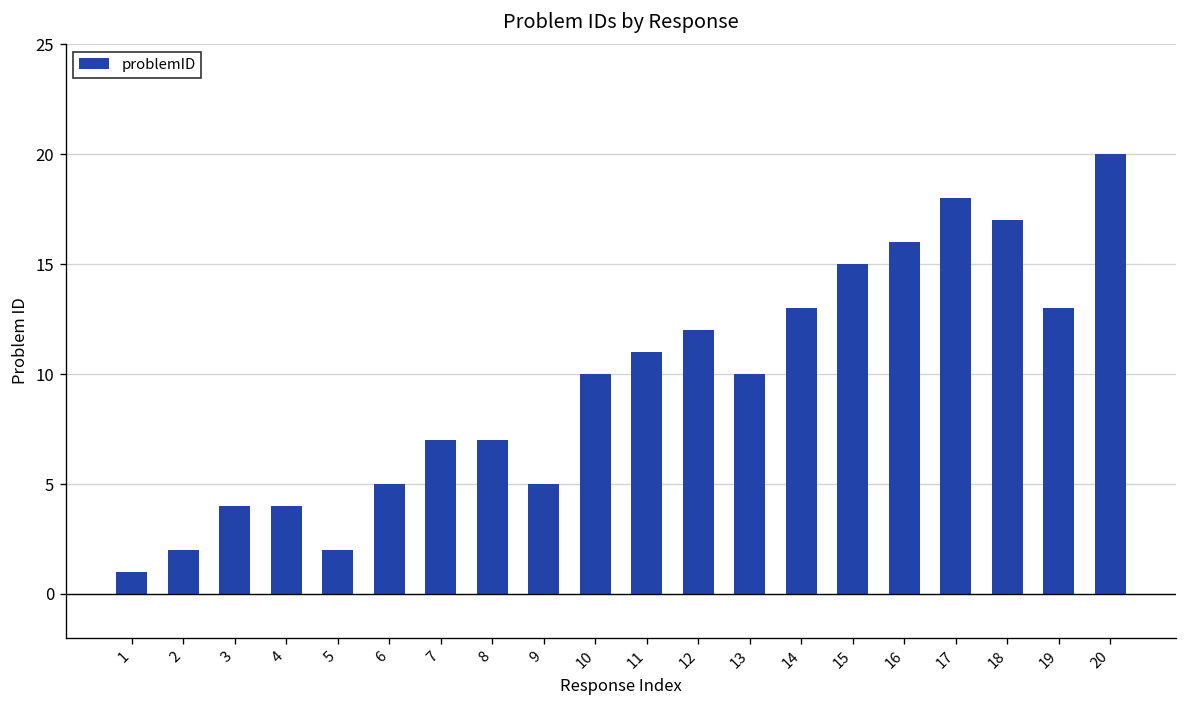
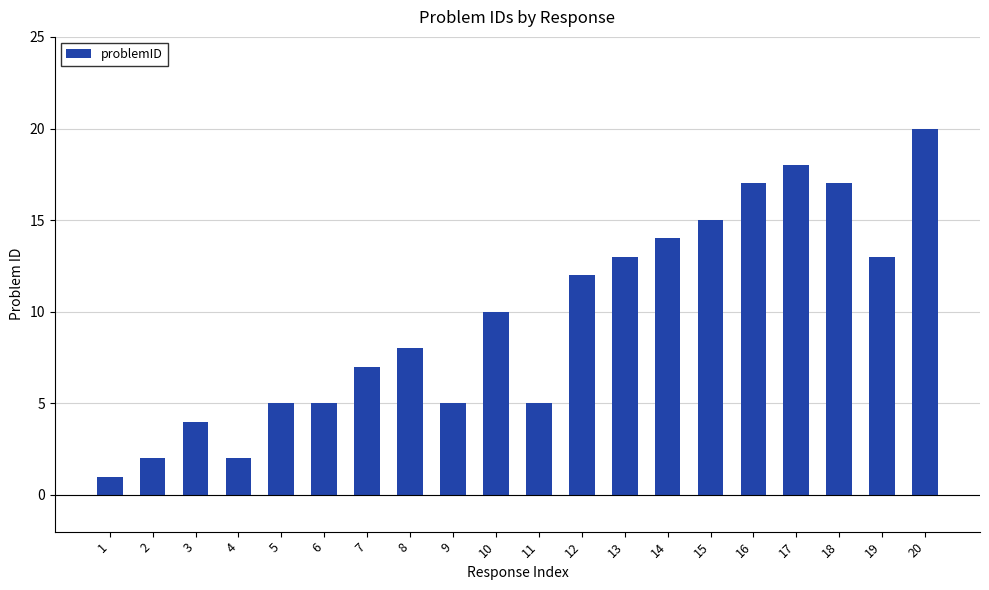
4: 4 -> 2
5: 2 -> 5
8: 7 -> 8
11: 11 -> 5
13: 10 -> 13
14: 13 -> 14
16: 16 -> 17
